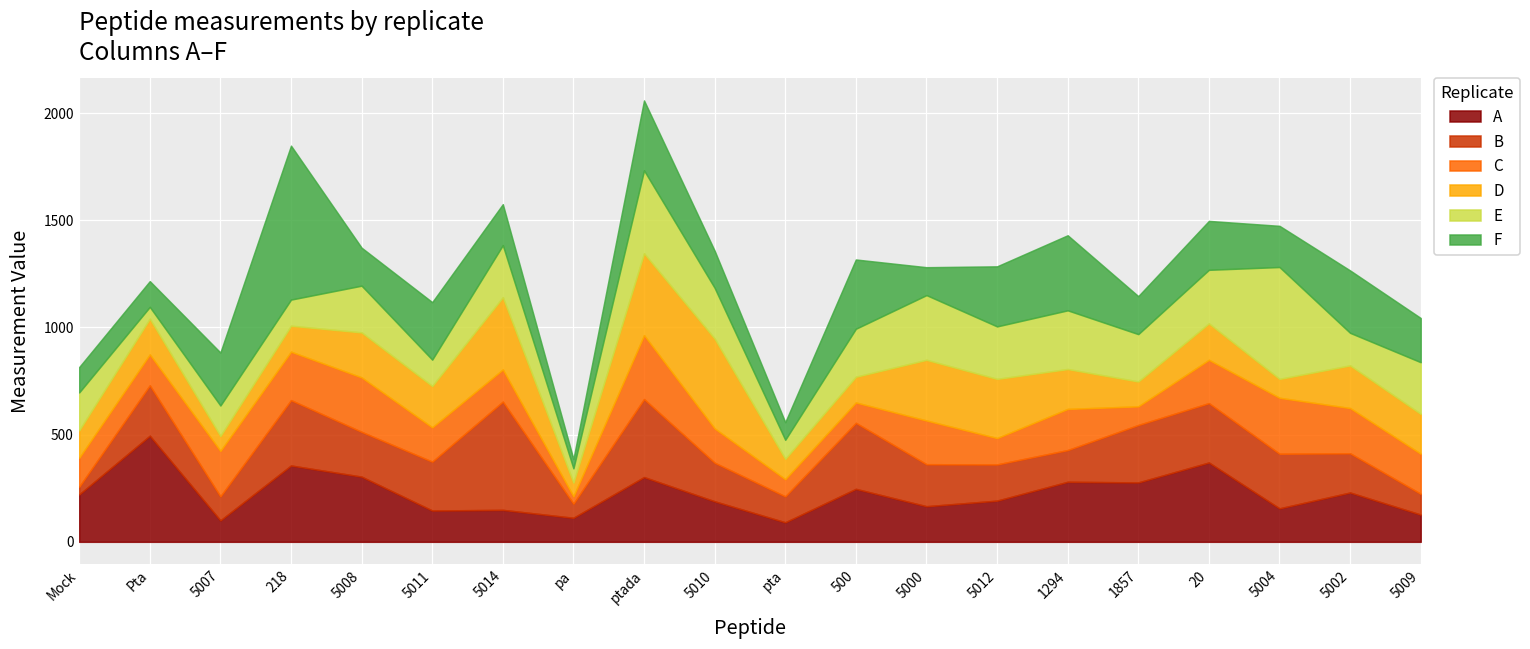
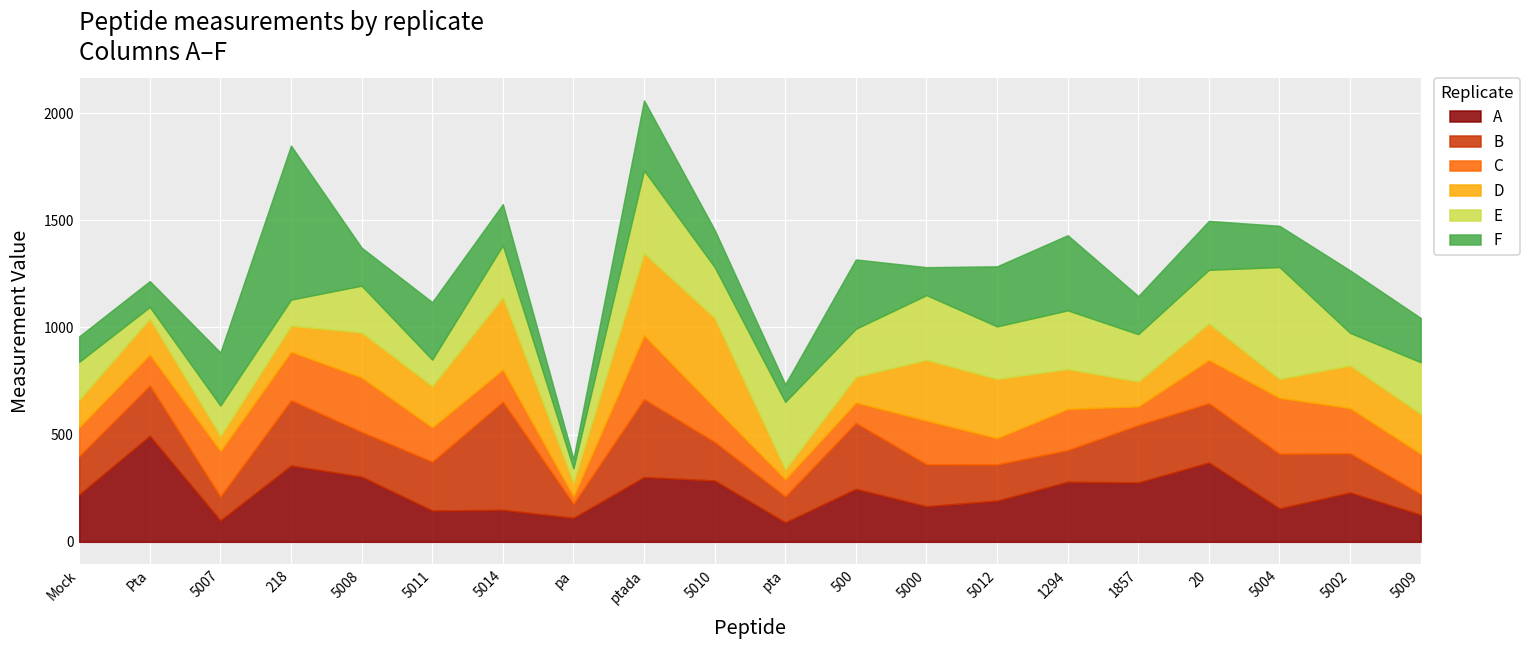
B, Mock: 40 -> 180
A, 5010: 190 -> 290
D, pta: 100 -> 50
E, pta: 90 -> 320
